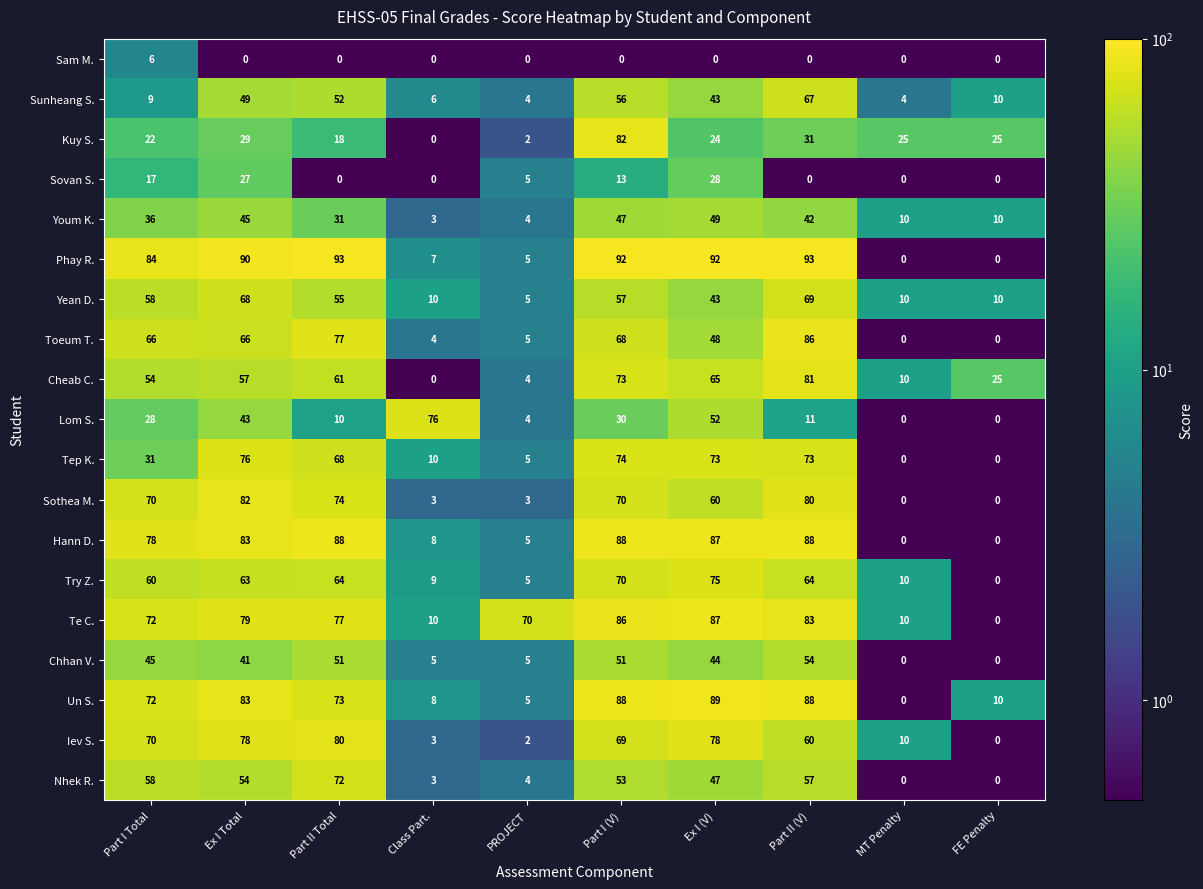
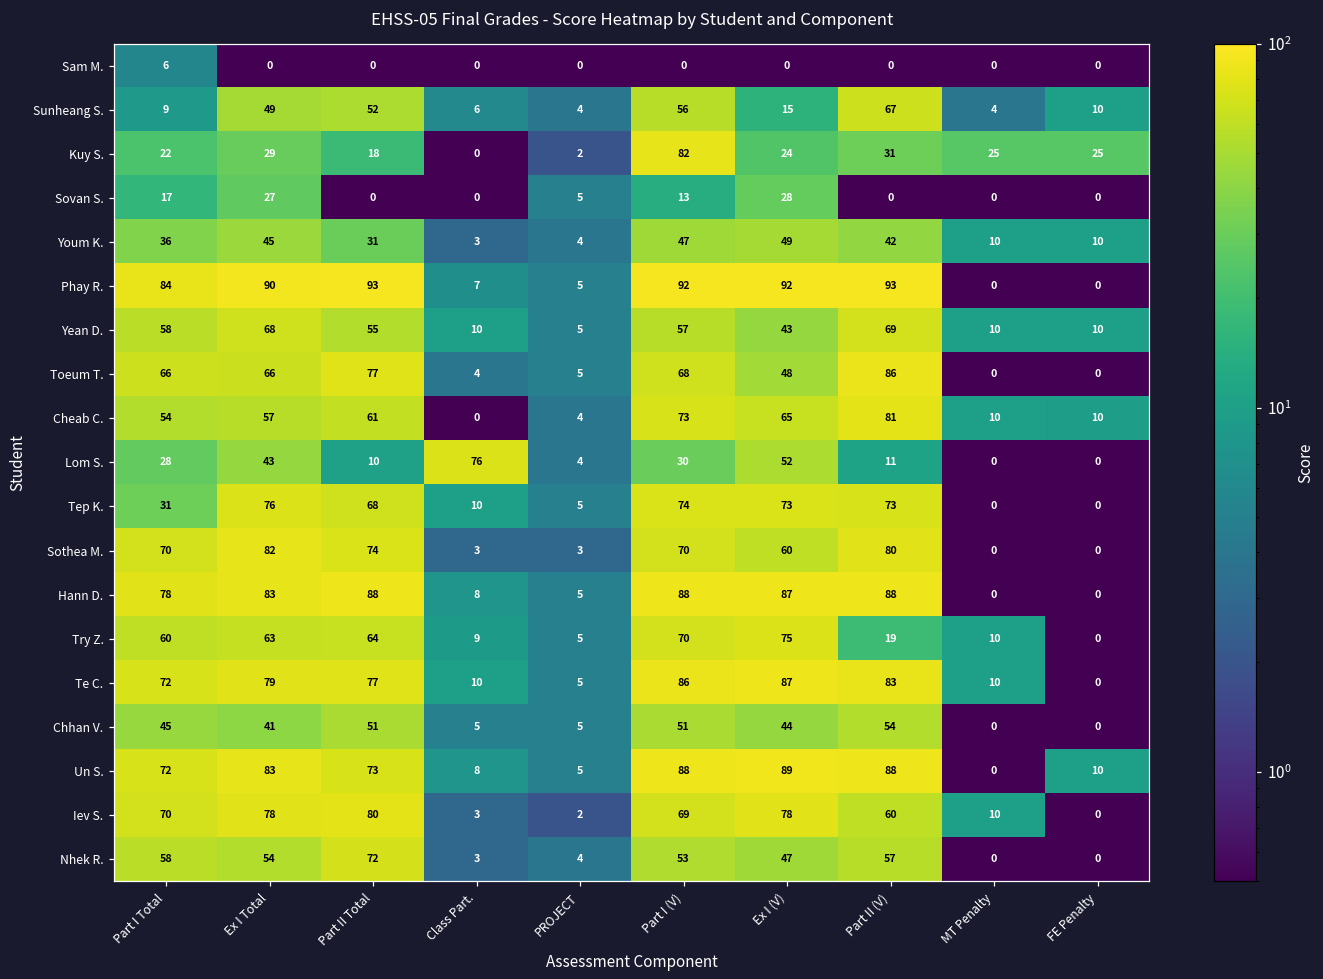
Sunheang S., Ex I (V): 43 -> 15
Cheab C., FE Penalty: 25 -> 10
Try Z., Part II (V): 64 -> 19
Te C., PROJECT: 70 -> 5
